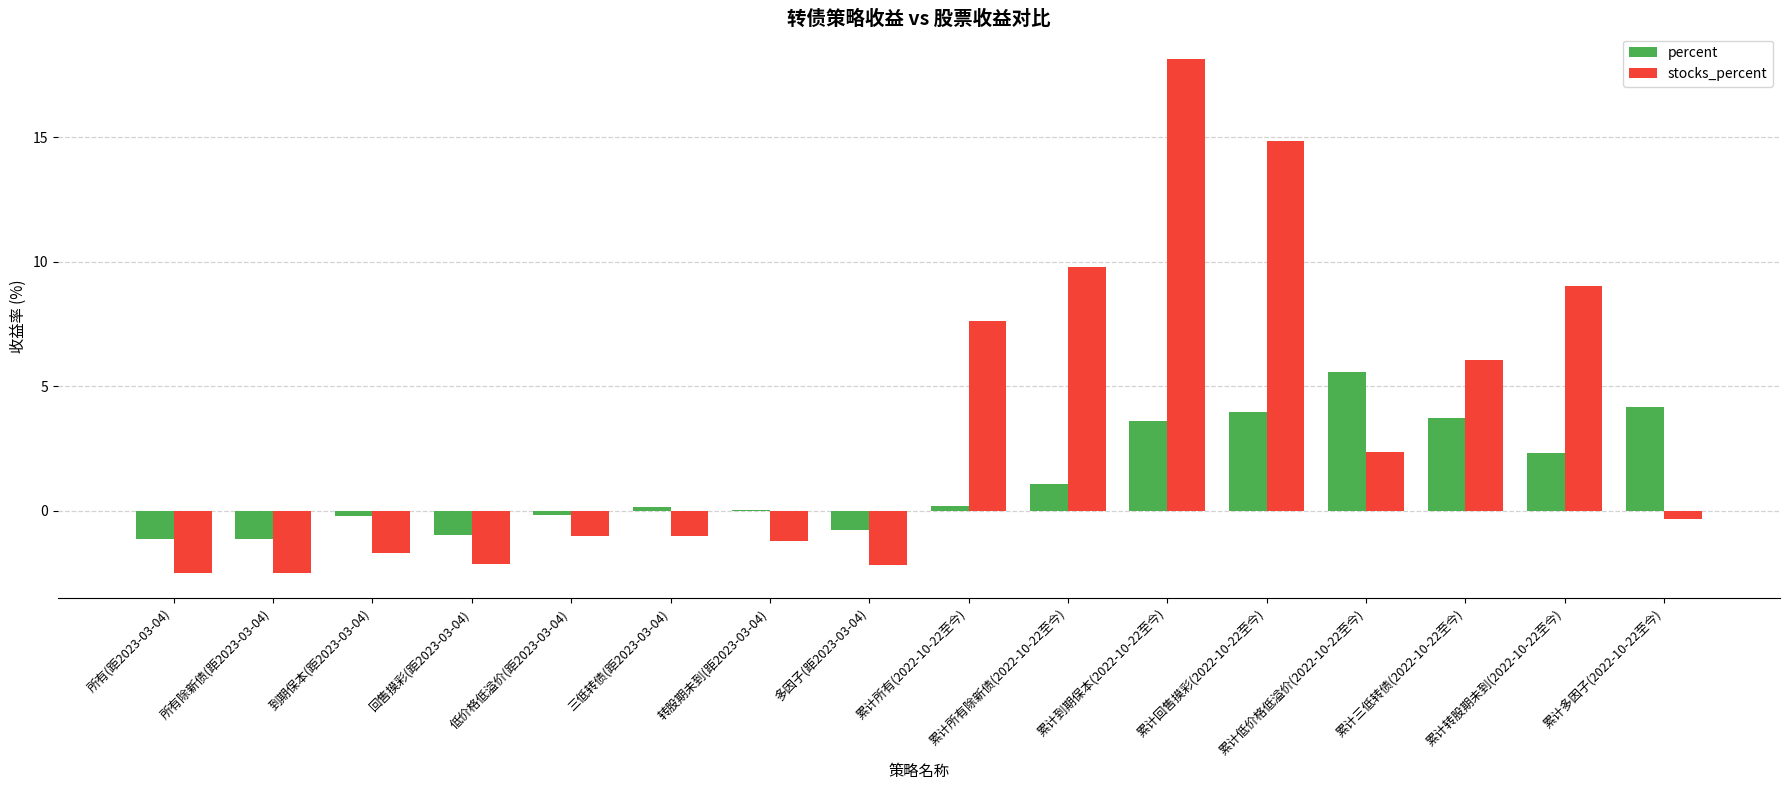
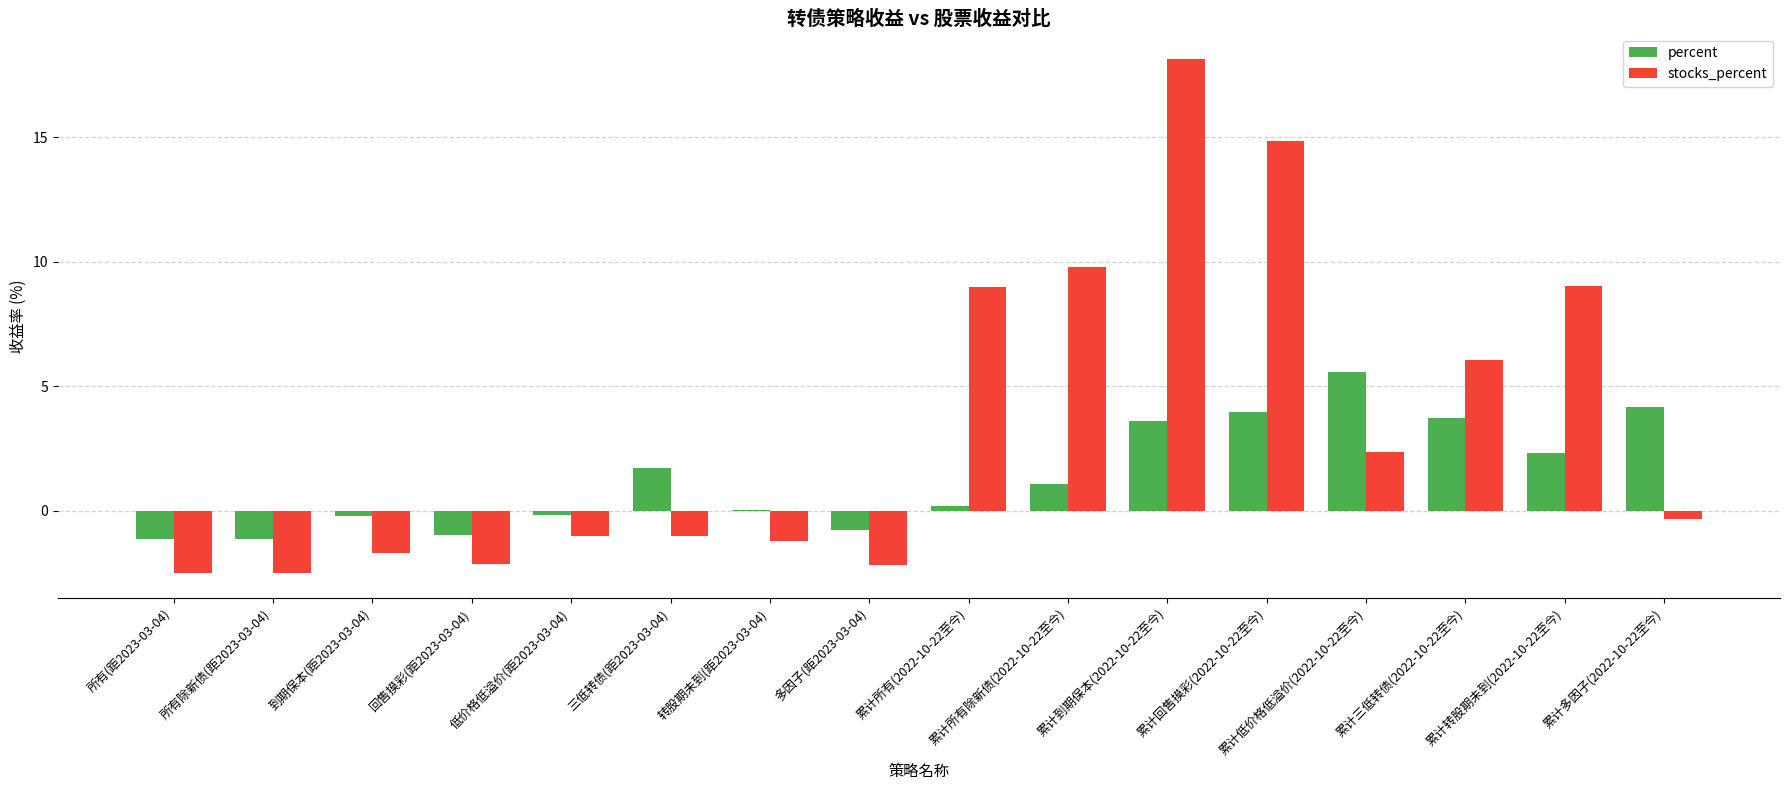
percent, 三低转债(距2023-03-04): 0.1 -> 1.7
stocks_percent, 累计所有(2022-10-22至今): 7.6 -> 9.0
